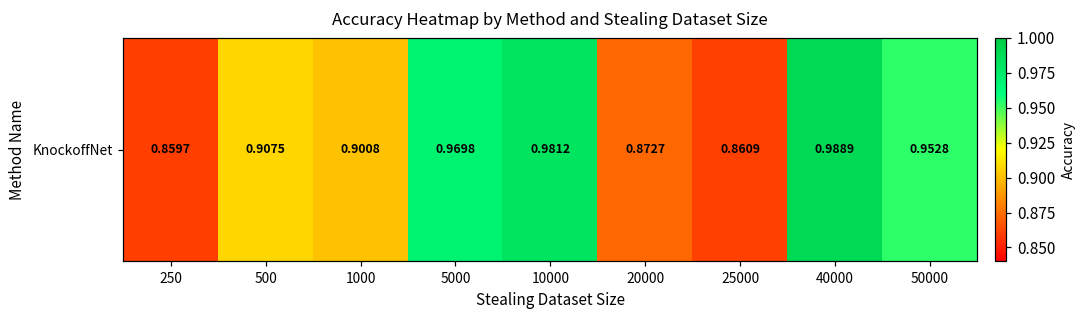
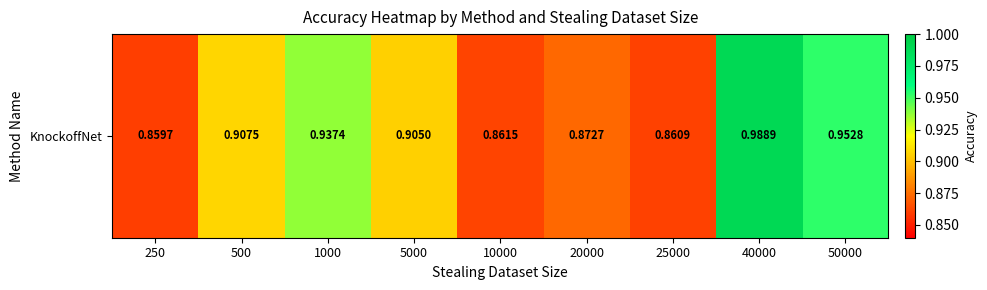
KnockoffNet, 1000: 0.9008 -> 0.9374
KnockoffNet, 5000: 0.9698 -> 0.9050
KnockoffNet, 10000: 0.9812 -> 0.8615
